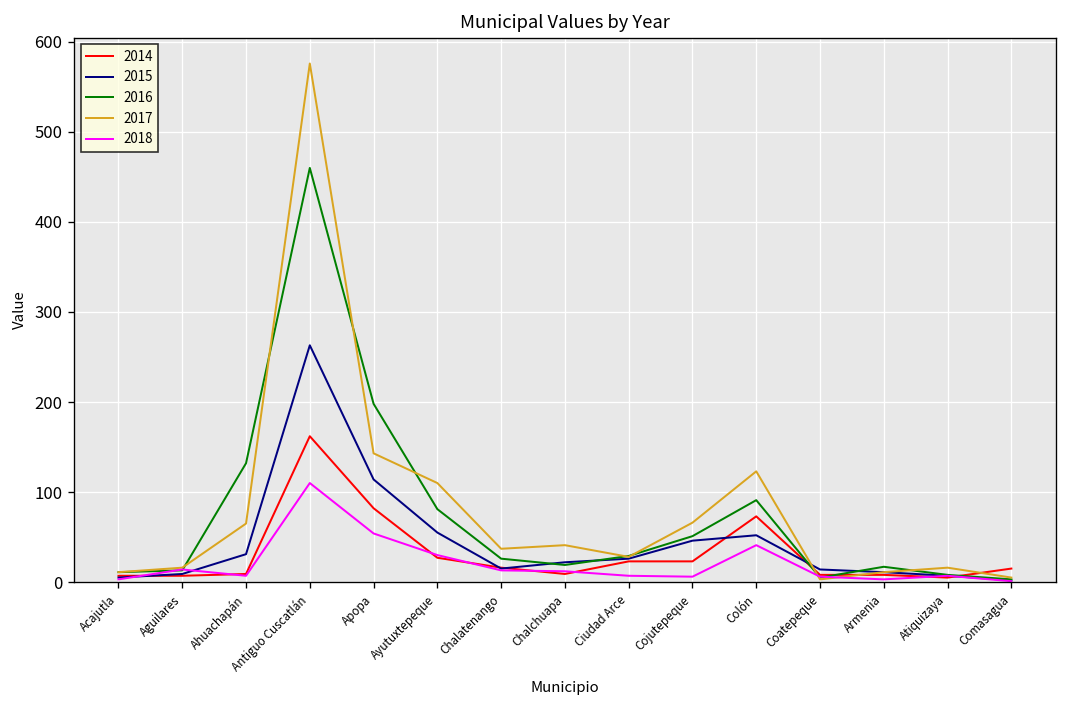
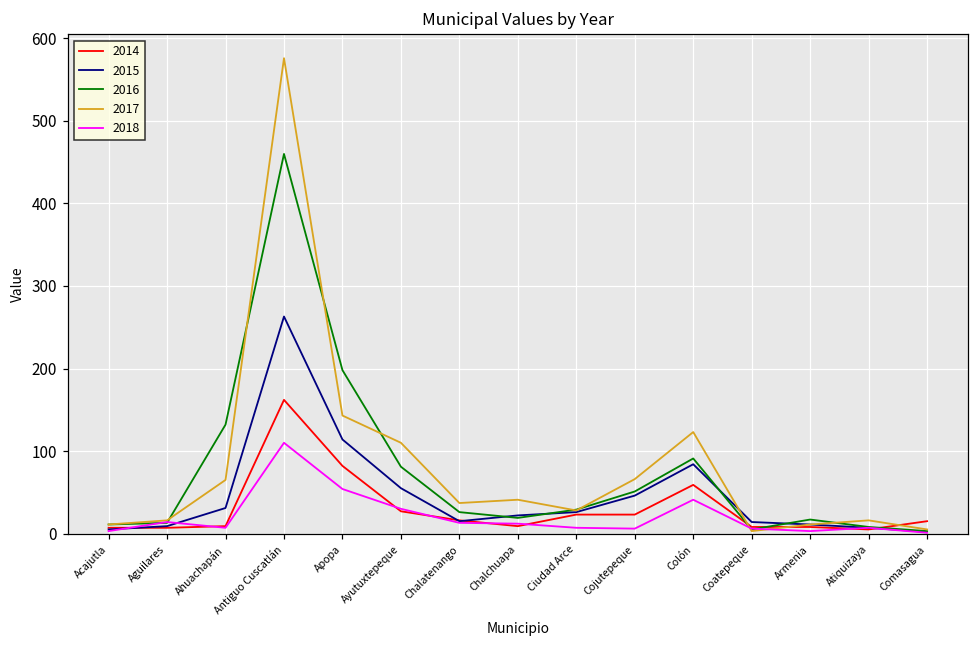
2014, Colón: 70 -> 60
2015, Colón: 50 -> 80
